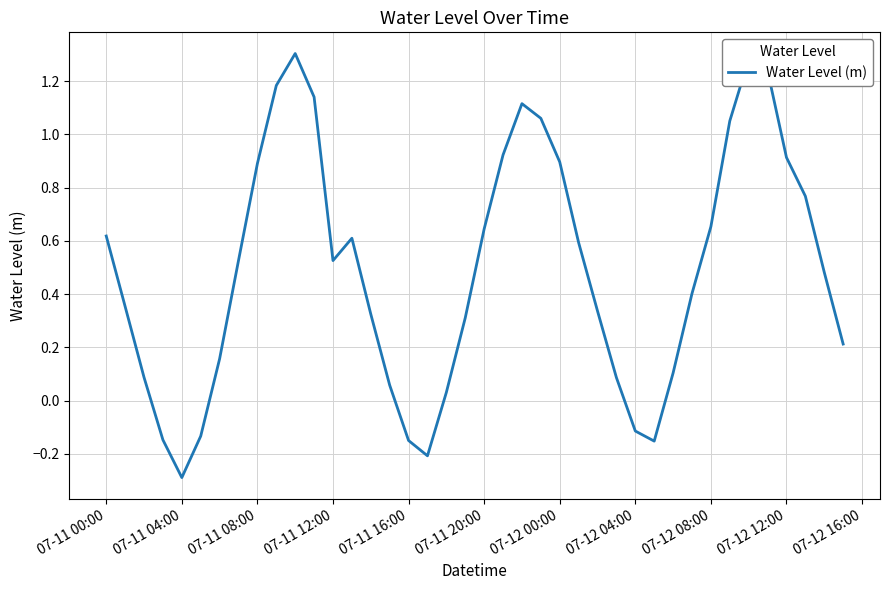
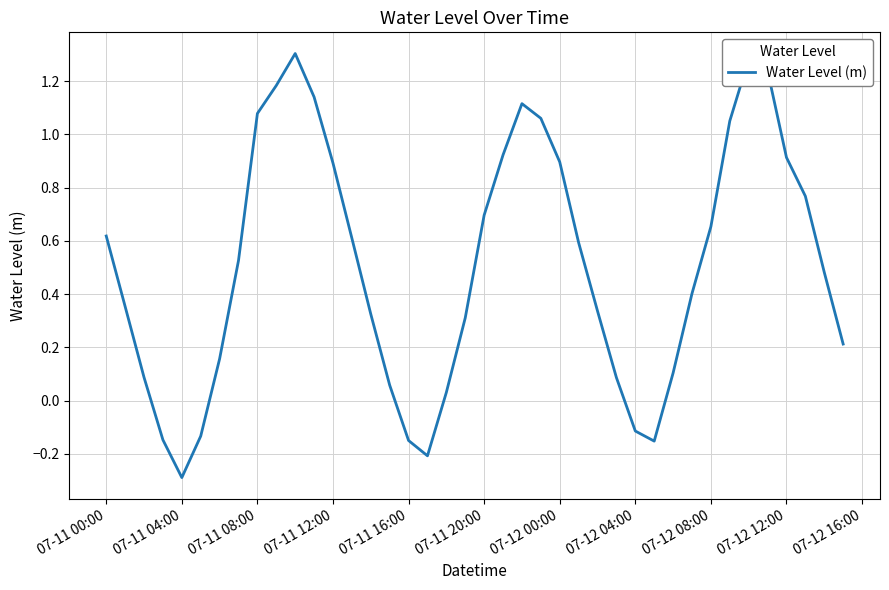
07-11 08:00: 0.89 -> 1.08
07-11 12:00: 0.53 -> 0.89
07-11 20:00: 0.64 -> 0.70
